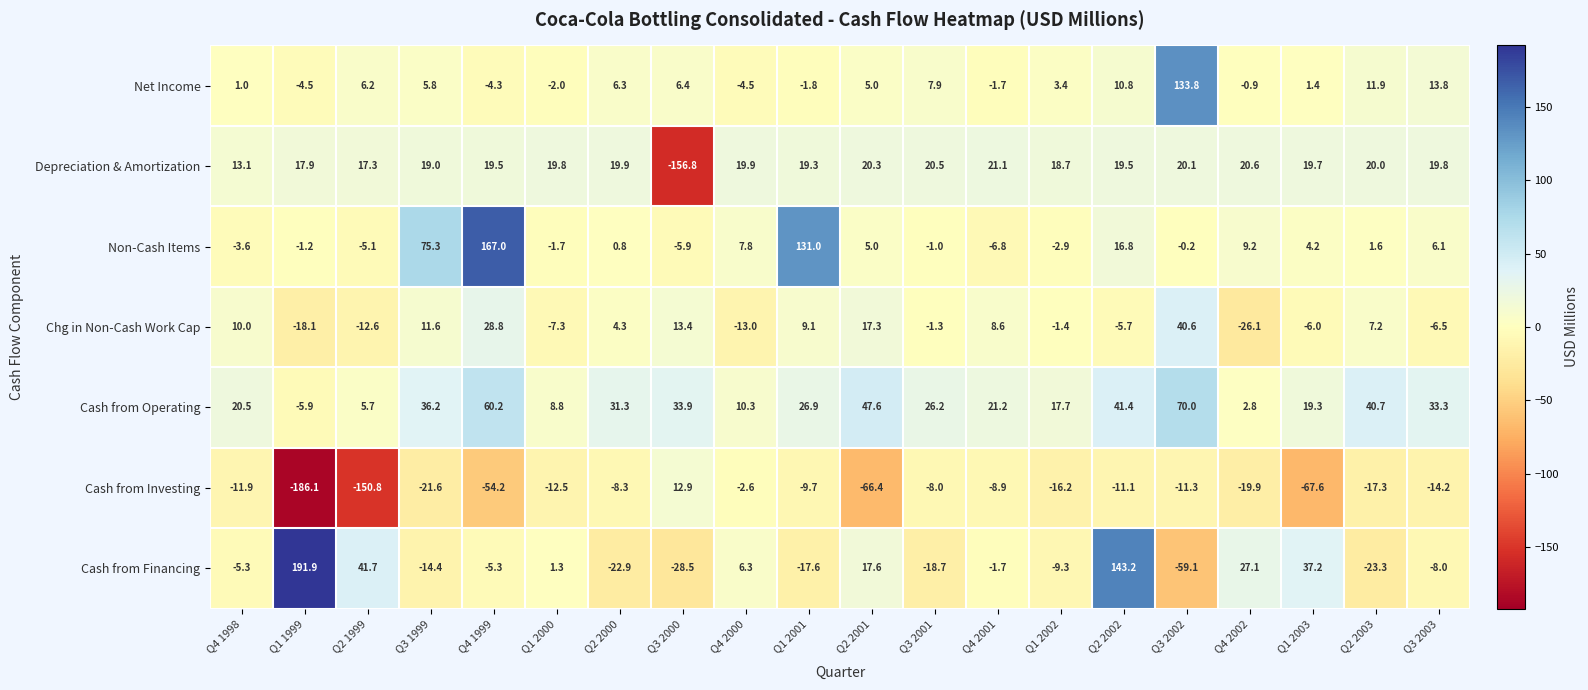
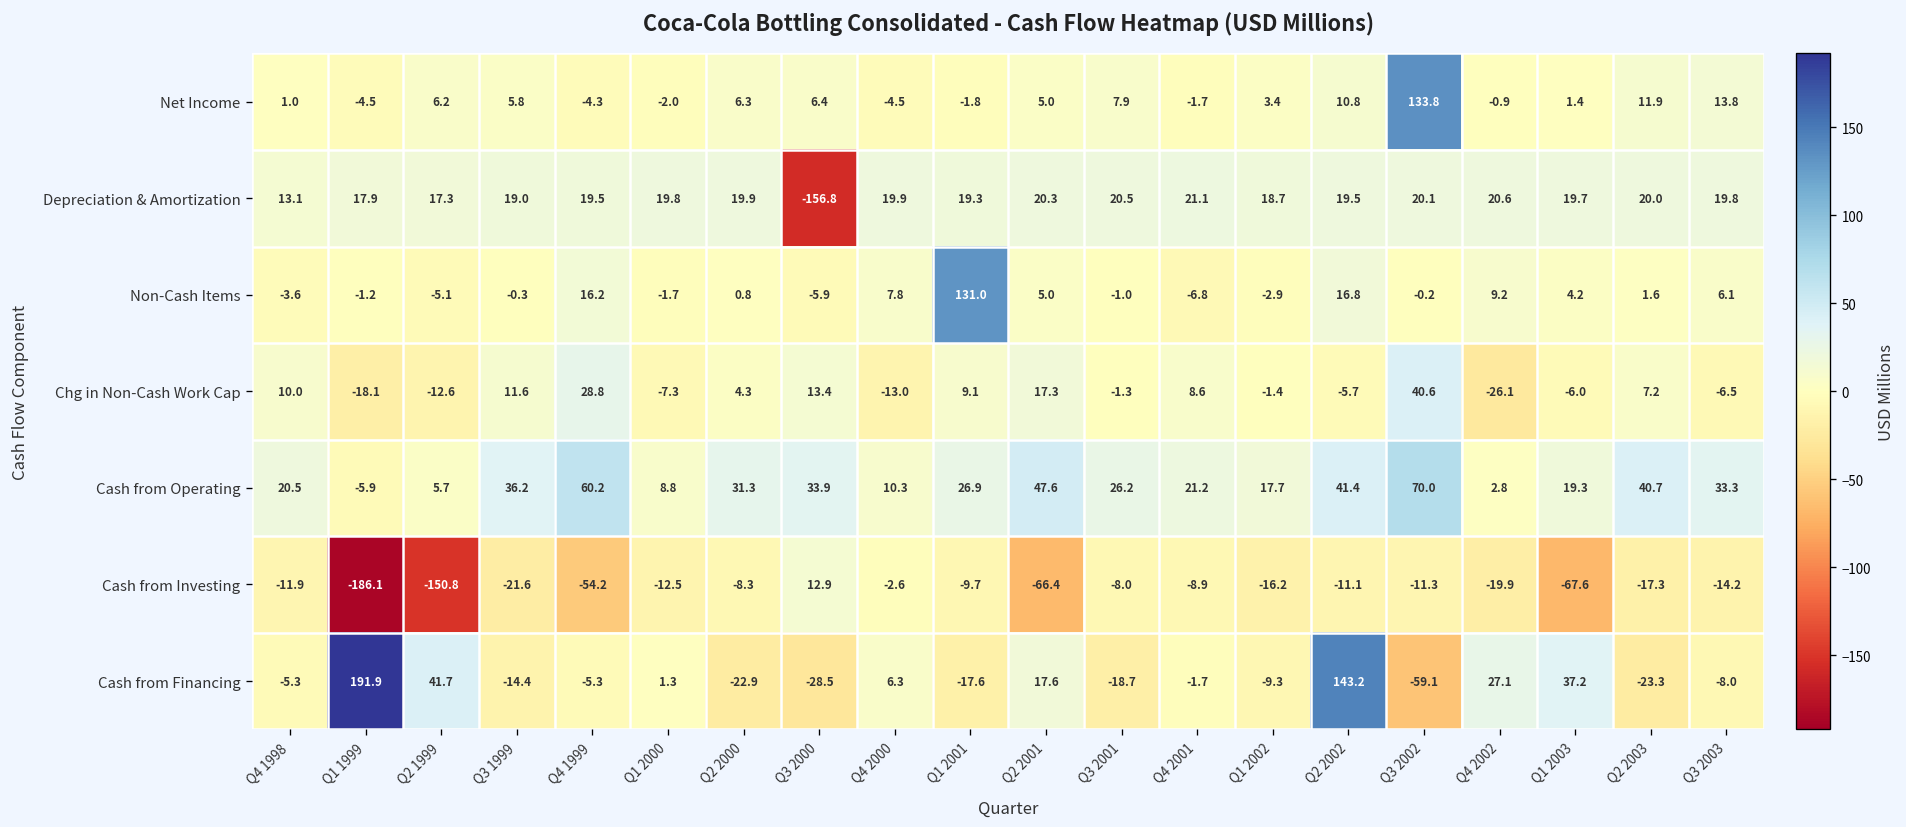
Non-Cash Items, Q3 1999: 75.3 -> -0.3
Non-Cash Items, Q4 1999: 167.0 -> 16.2
